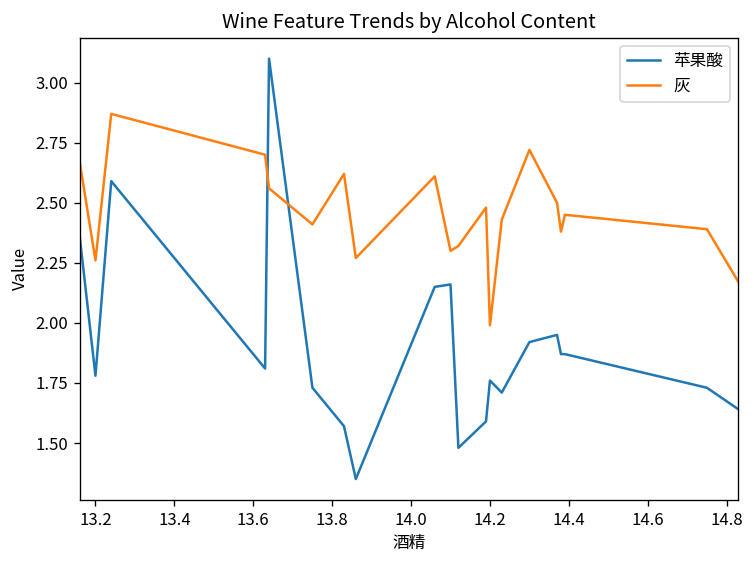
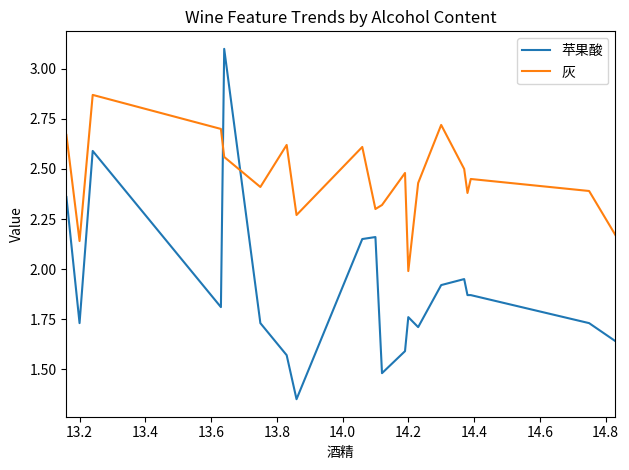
苹果酸, 13.2: 1.78 -> 1.73
灰, 13.2: 2.26 -> 2.14
